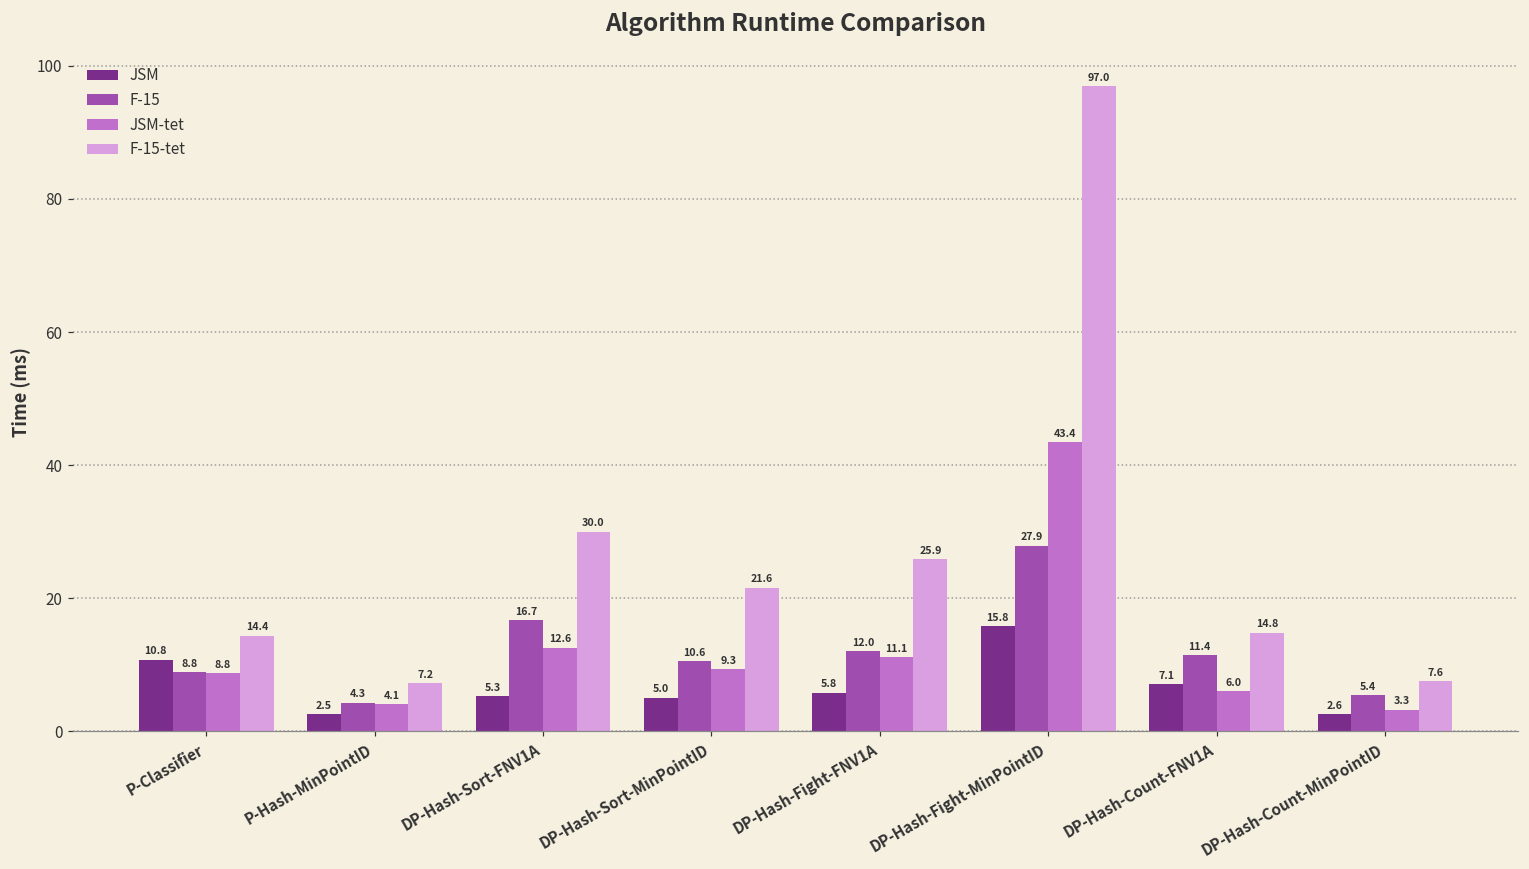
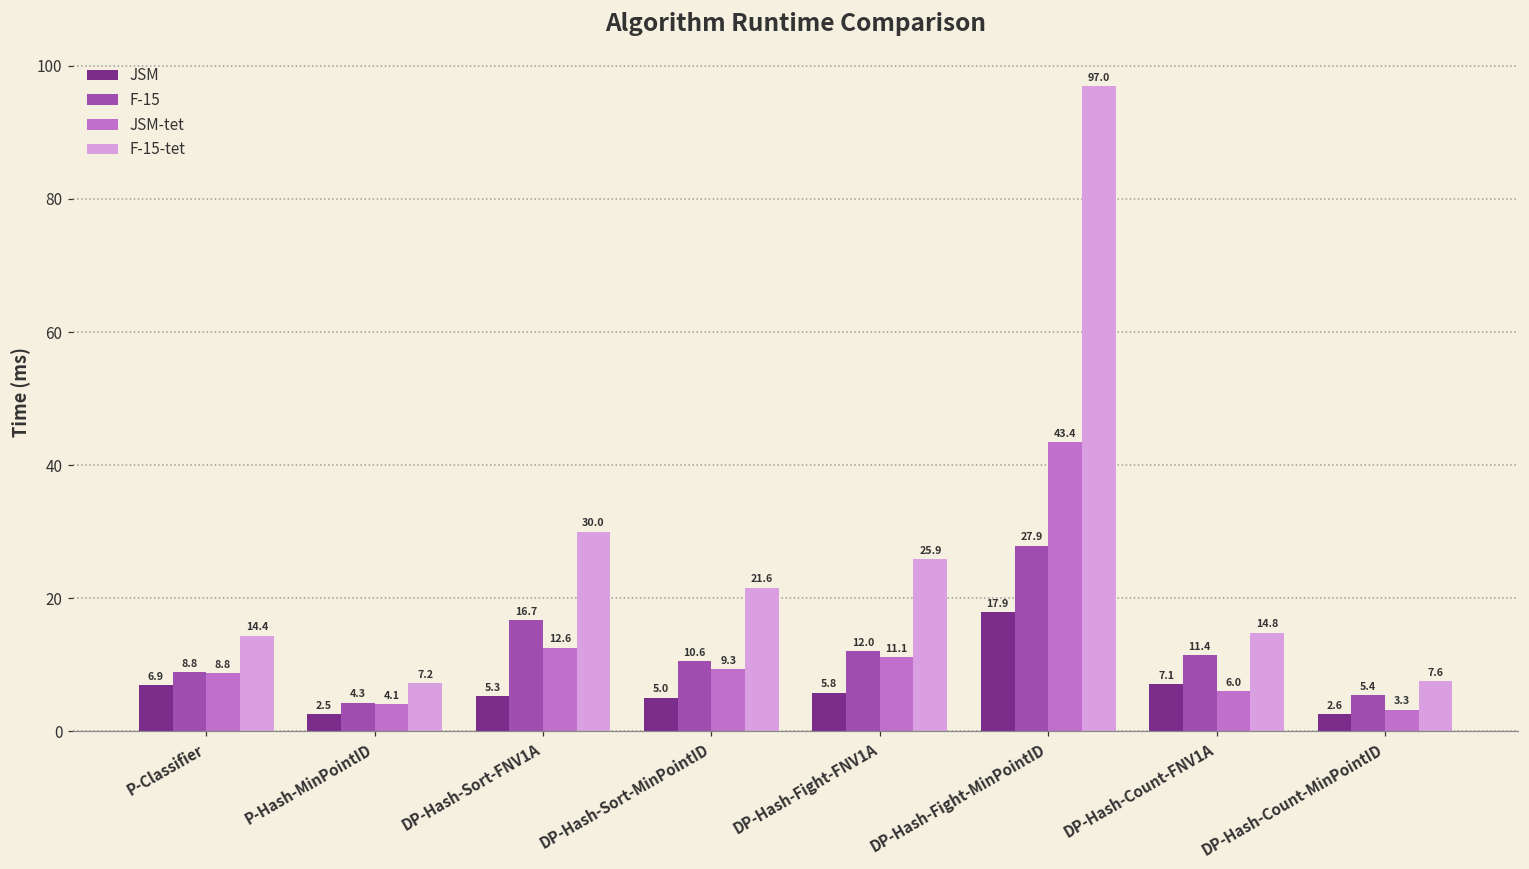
JSM, P-Classifier: 10.8 -> 6.9
JSM, DP-Hash-Fight-MinPointID: 15.8 -> 17.9
